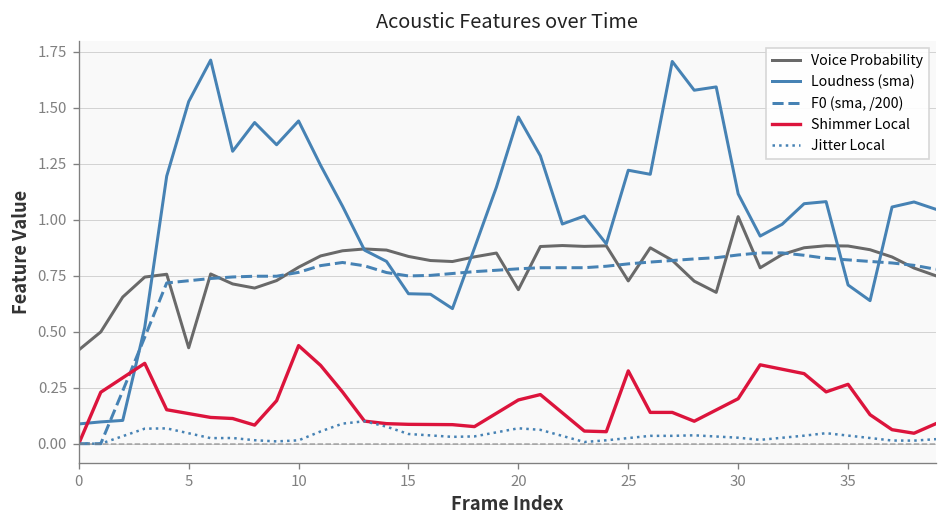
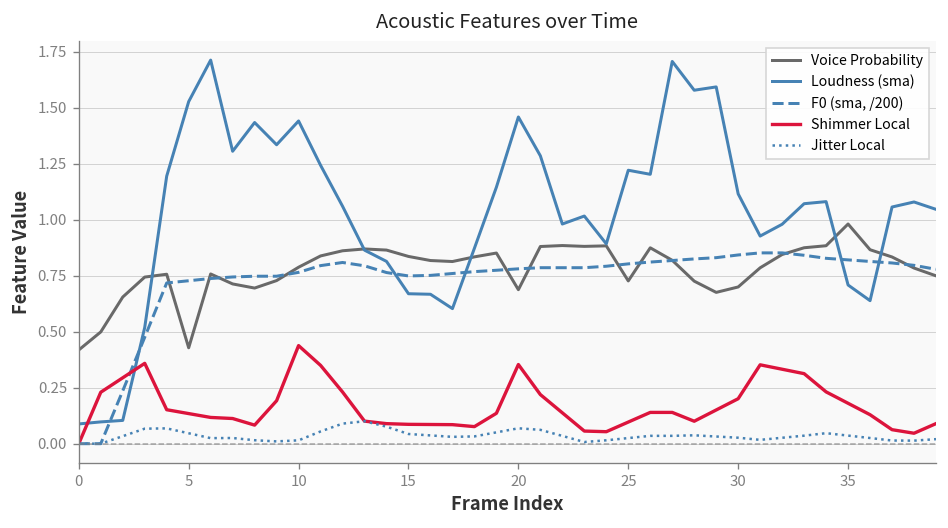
Shimmer Local, 20: 0.20 -> 0.35
Shimmer Local, 25: 0.32 -> 0.10
Voice Probability, 30: 1.01 -> 0.70
Voice Probability, 35: 0.88 -> 0.98
Shimmer Local, 35: 0.27 -> 0.18
